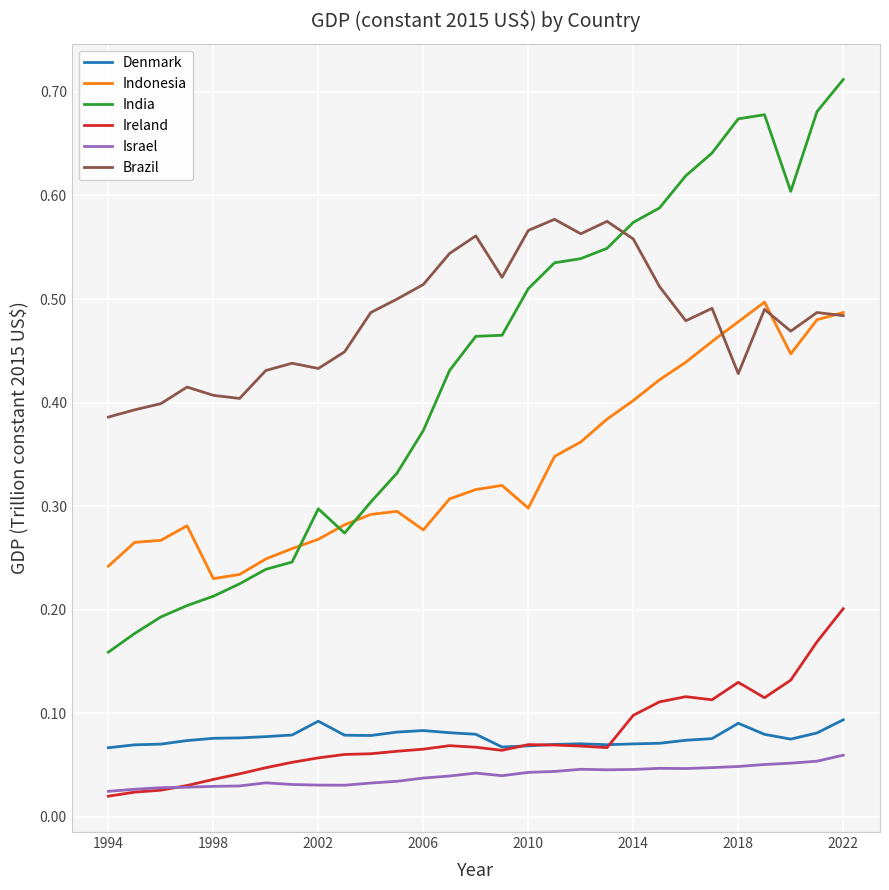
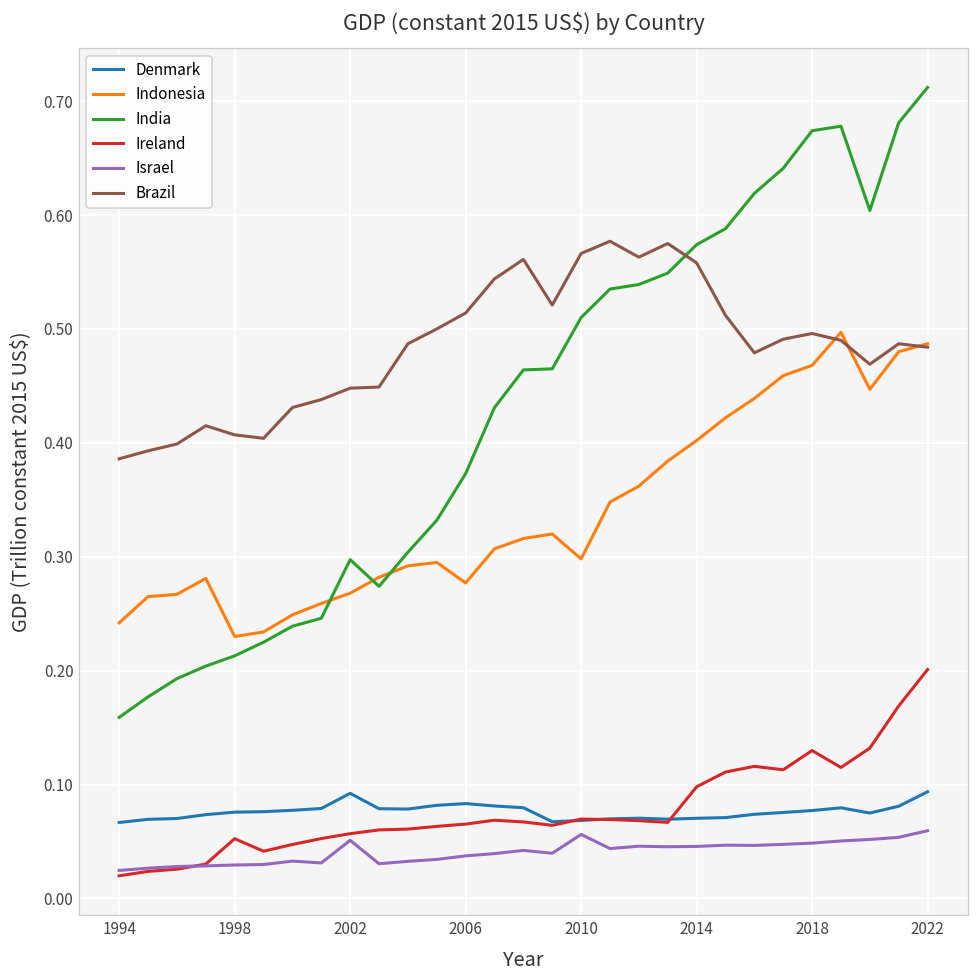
Ireland, 1998: 0.036 -> 0.052
Israel, 2002: 0.031 -> 0.051
Brazil, 2002: 0.433 -> 0.448
Israel, 2010: 0.043 -> 0.056
Denmark, 2018: 0.090 -> 0.077
Indonesia, 2018: 0.478 -> 0.468
Brazil, 2018: 0.428 -> 0.496
